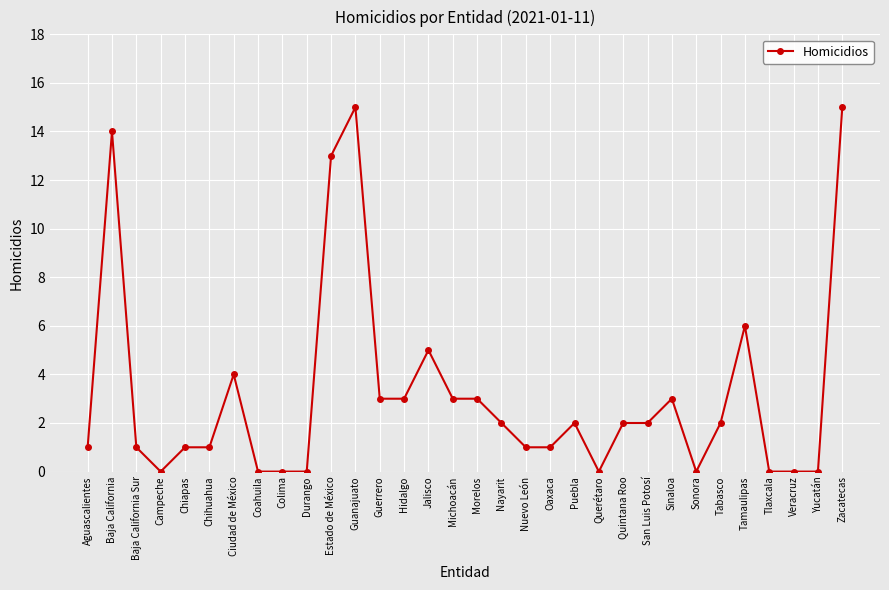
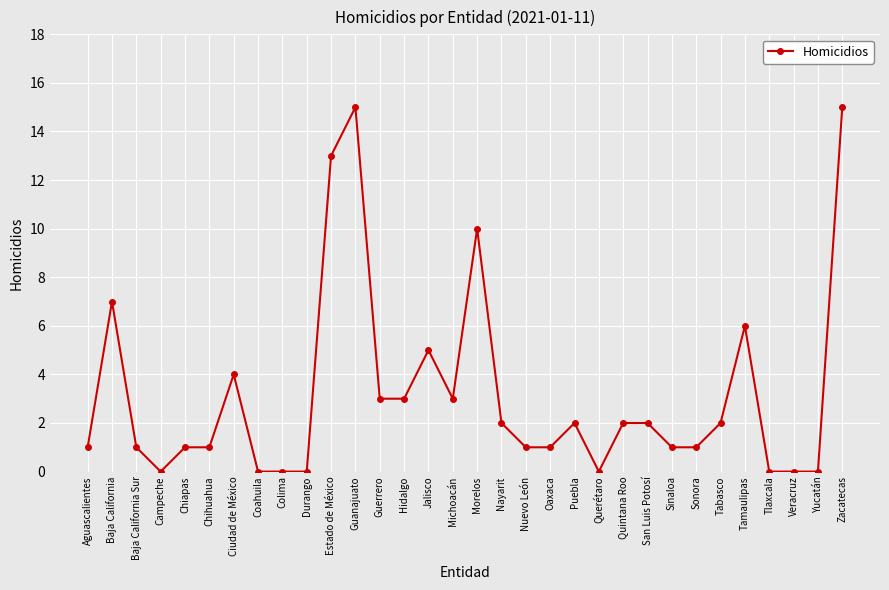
Baja California: 14 -> 7
Morelos: 3 -> 10
Sinaloa: 3 -> 1
Sonora: 0 -> 1
